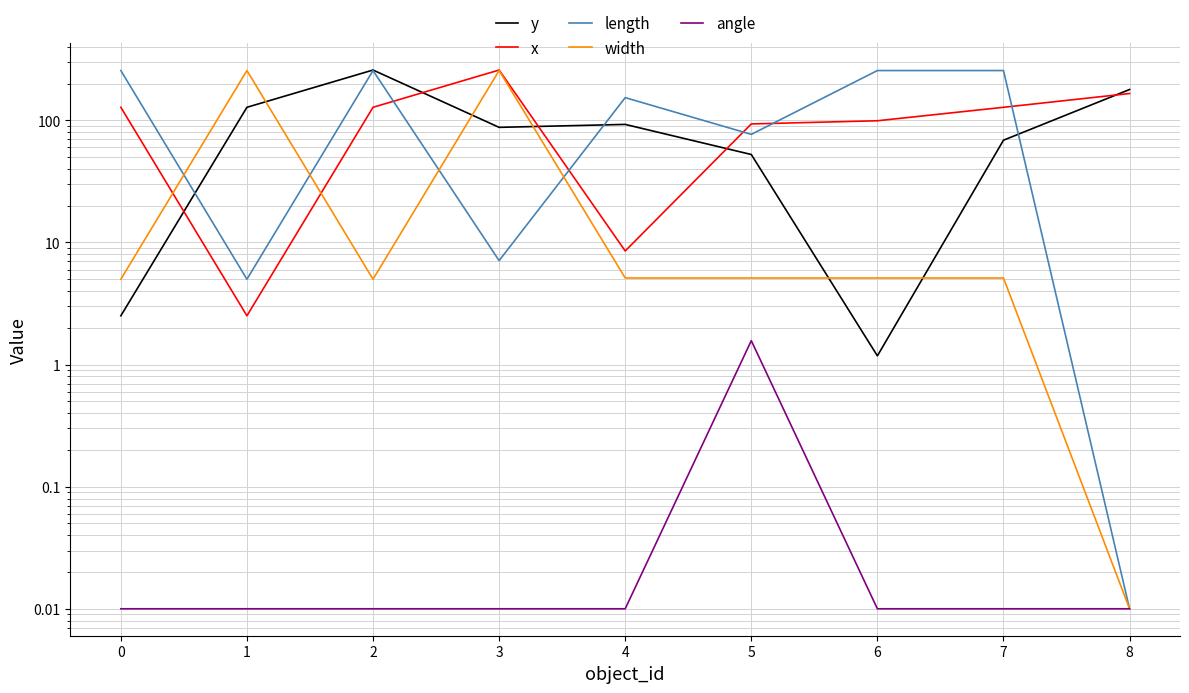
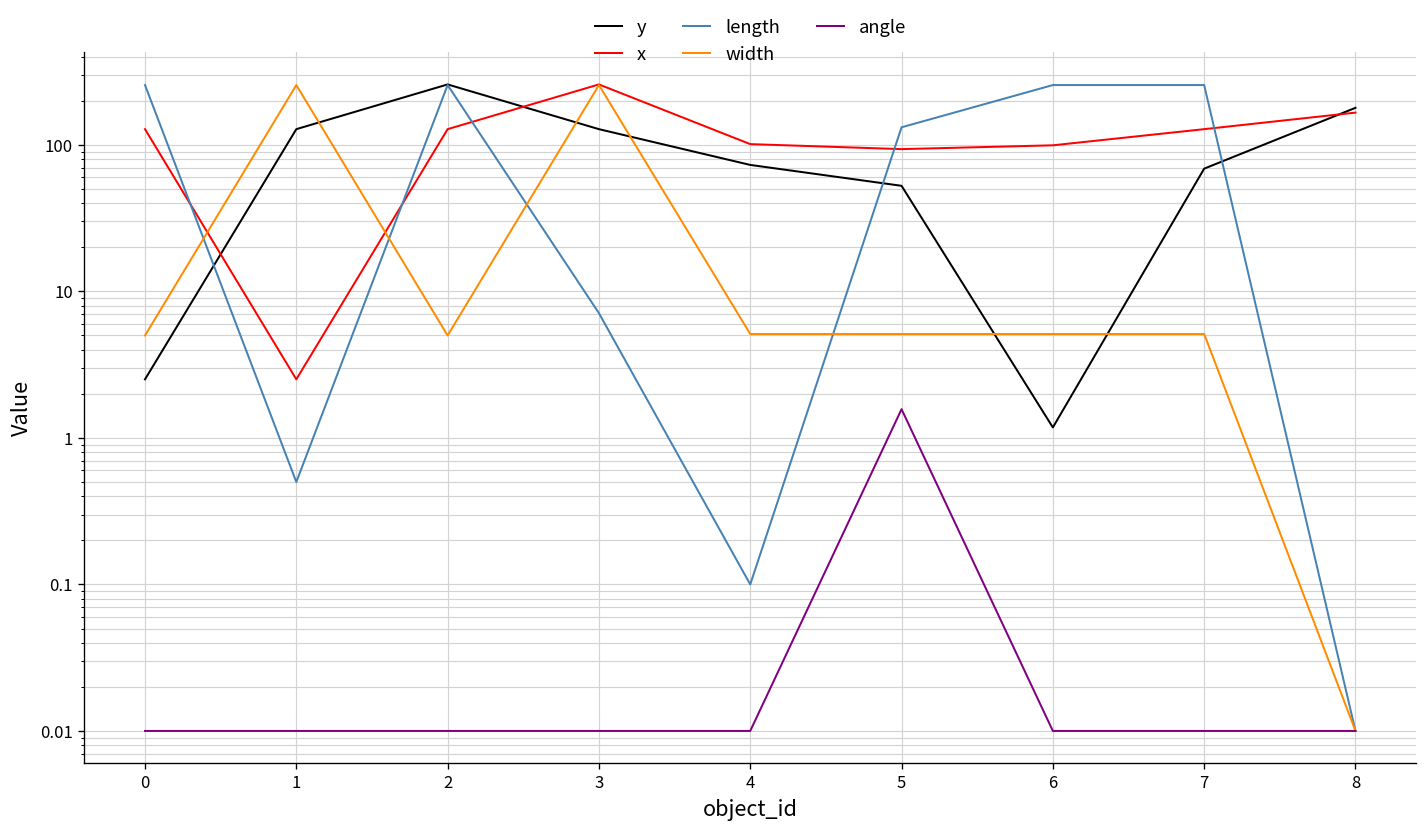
length, 1: 5.0 -> 0.5
y, 3: 90 -> 130
y, 4: 90 -> 70
x, 4: 9 -> 100
length, 4: 150 -> 0.1
length, 5: 80 -> 130
